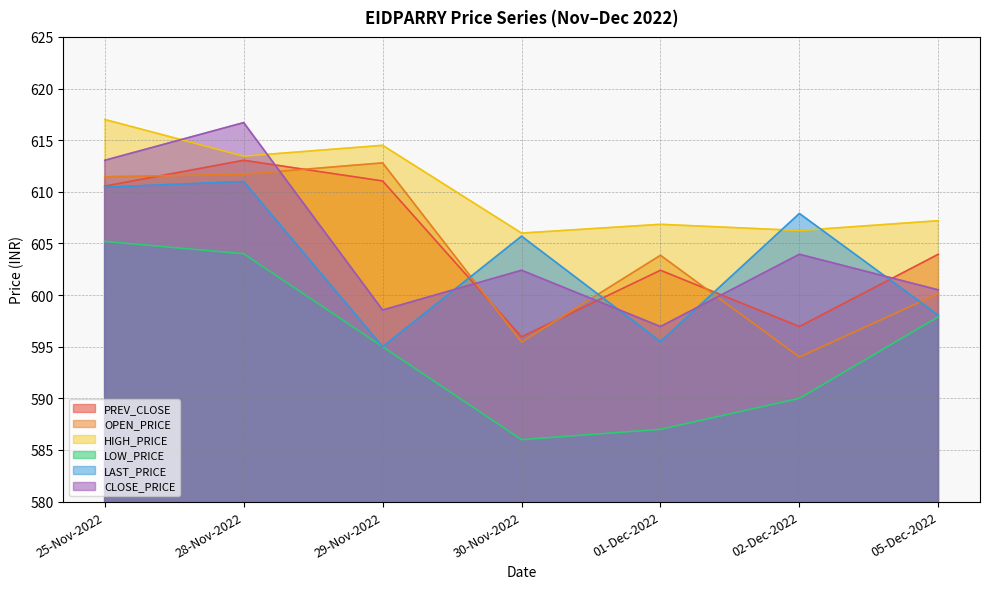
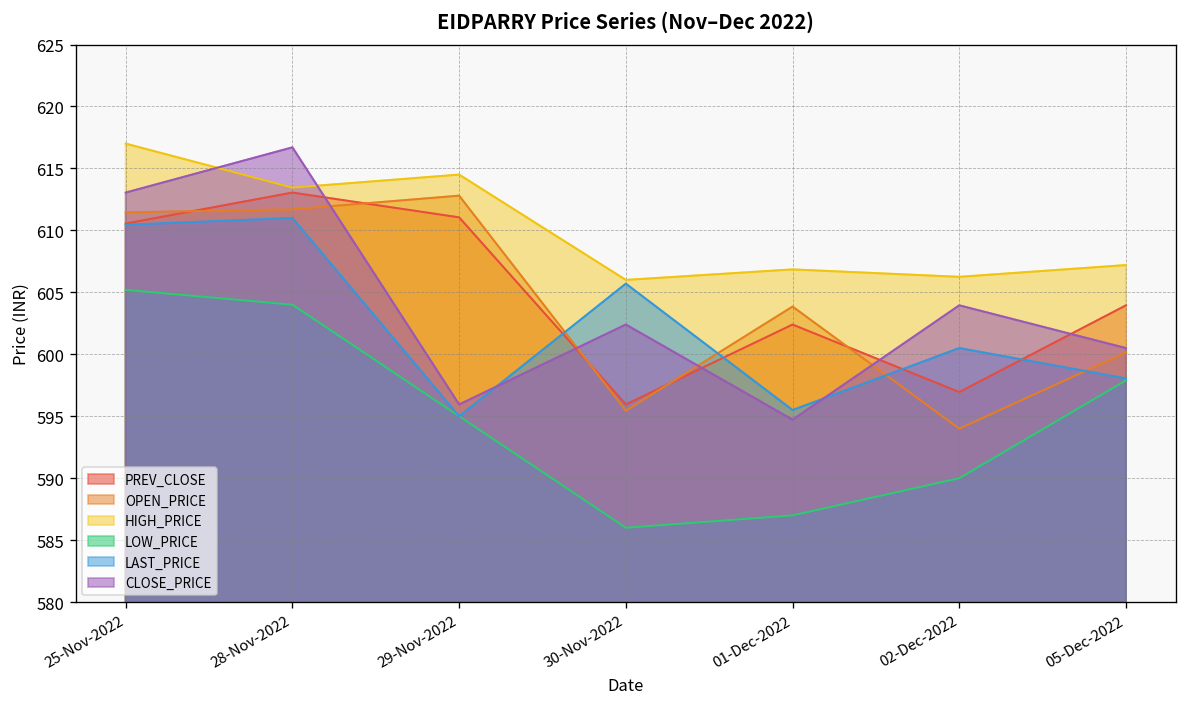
CLOSE_PRICE, 29-Nov-2022: 598.6 -> 596.0
CLOSE_PRICE, 01-Dec-2022: 597.0 -> 594.7
LAST_PRICE, 02-Dec-2022: 607.9 -> 600.5
